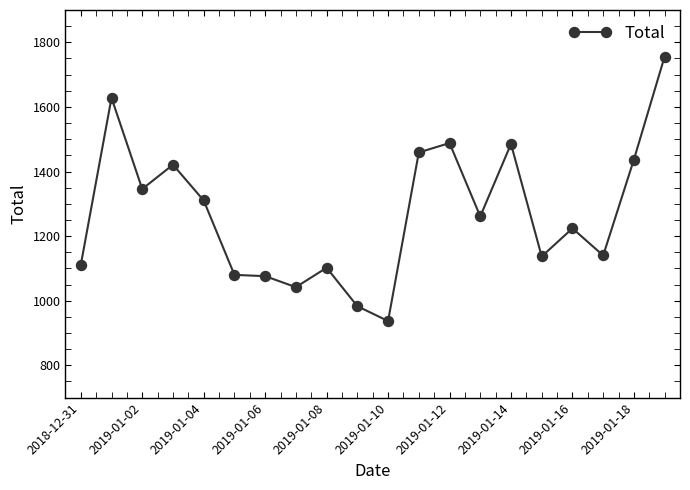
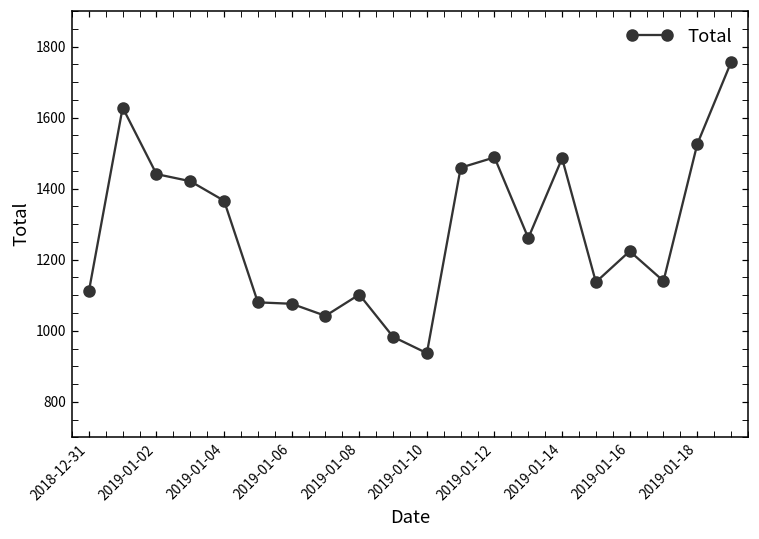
2019-01-02: 1350 -> 1440
2019-01-04: 1310 -> 1370
2019-01-18: 1440 -> 1530
